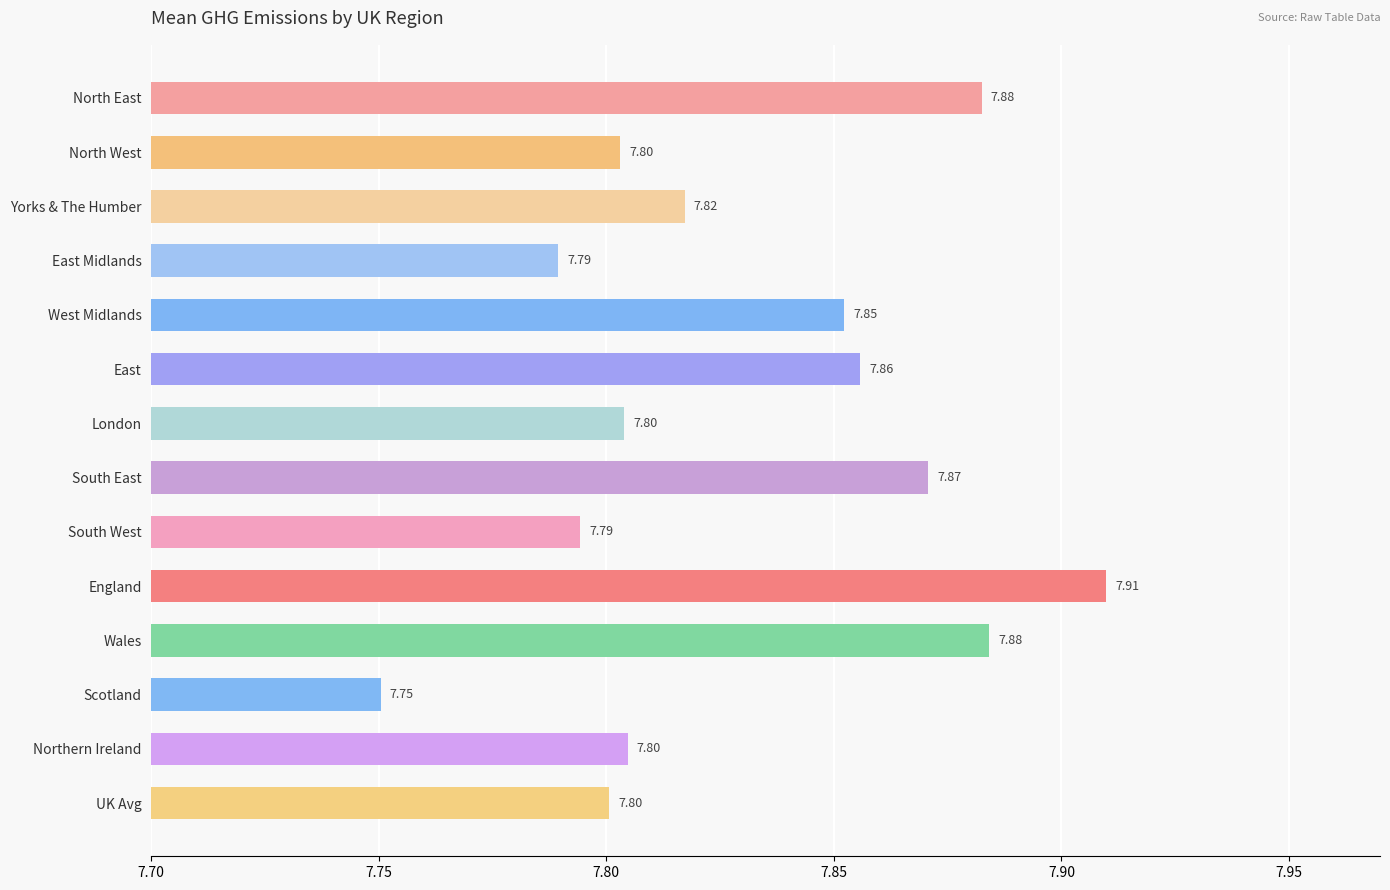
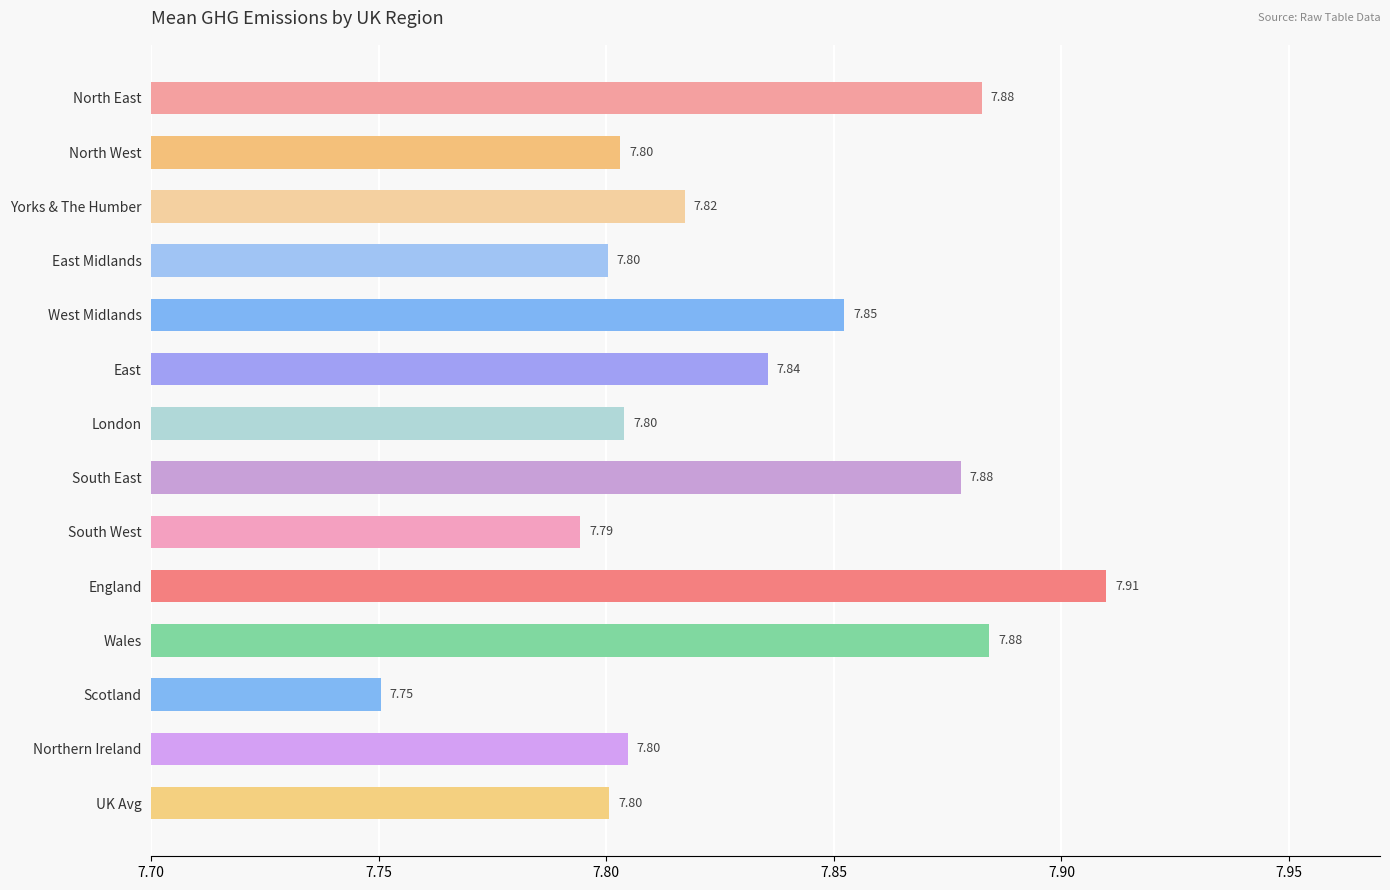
East Midlands: 7.79 -> 7.80
East: 7.86 -> 7.84
South East: 7.87 -> 7.88
